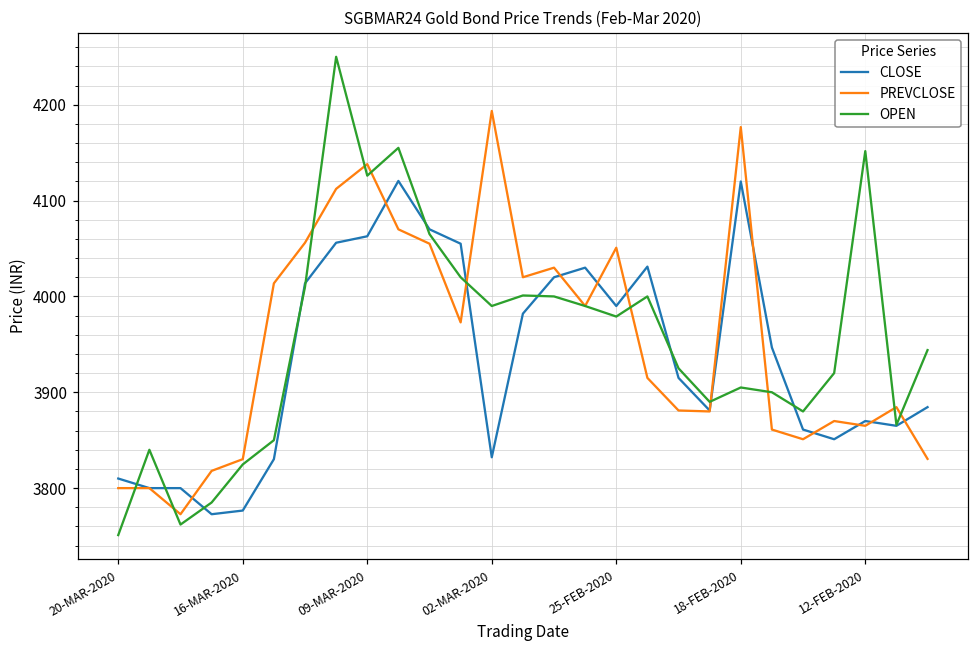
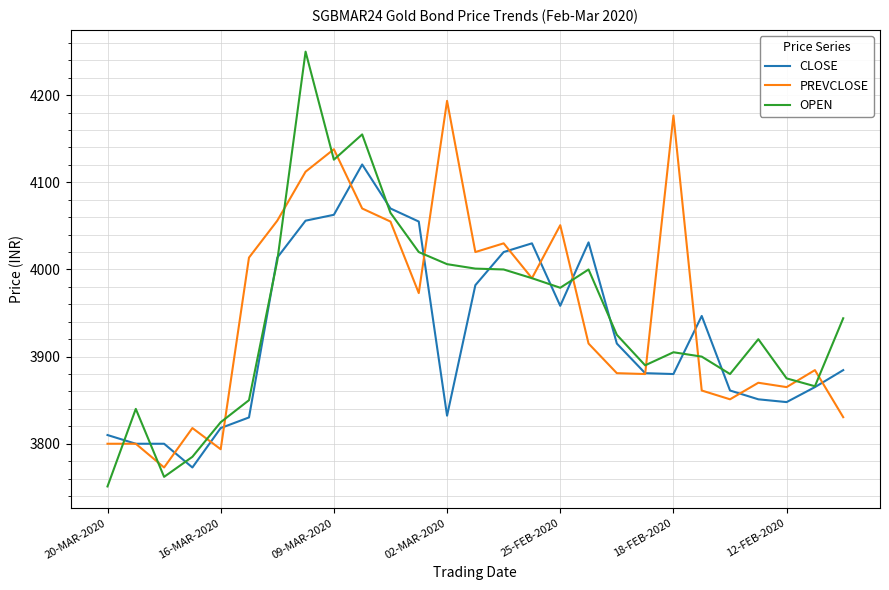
CLOSE, 16-MAR-2020: 3780 -> 3820
PREVCLOSE, 16-MAR-2020: 3830 -> 3790
OPEN, 02-MAR-2020: 3990 -> 4010
CLOSE, 25-FEB-2020: 3990 -> 3960
CLOSE, 18-FEB-2020: 4120 -> 3880
CLOSE, 12-FEB-2020: 3870 -> 3850
OPEN, 12-FEB-2020: 4150 -> 3880
